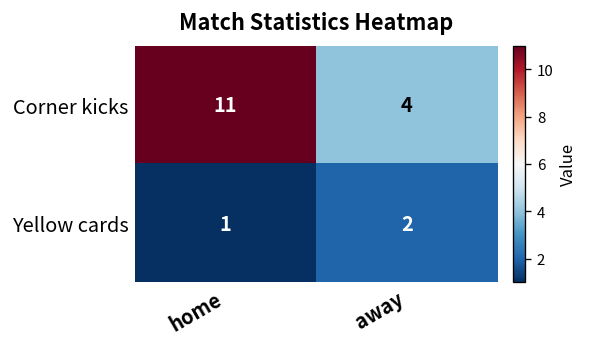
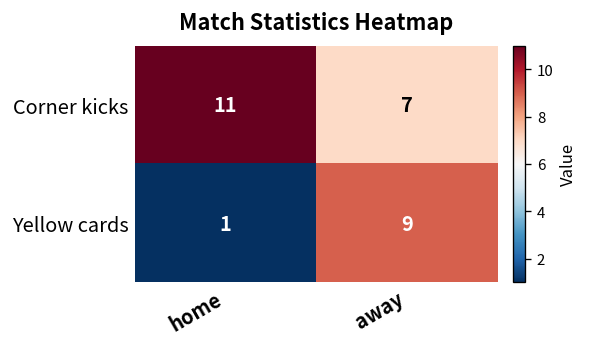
Corner kicks, away: 4 -> 7
Yellow cards, away: 2 -> 9
